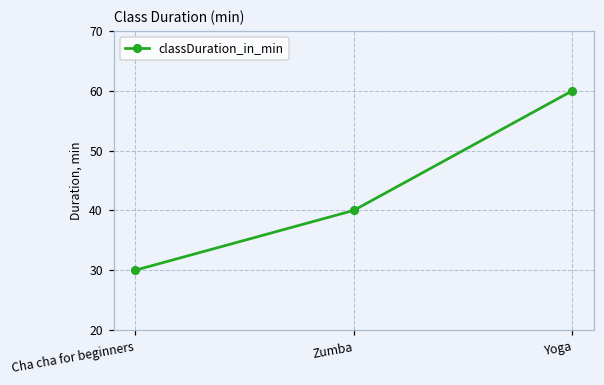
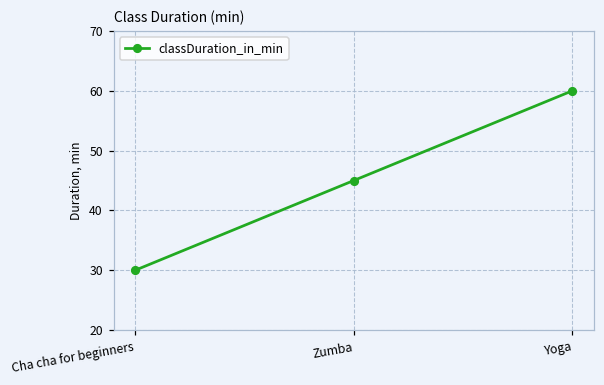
Zumba: 40 -> 45
